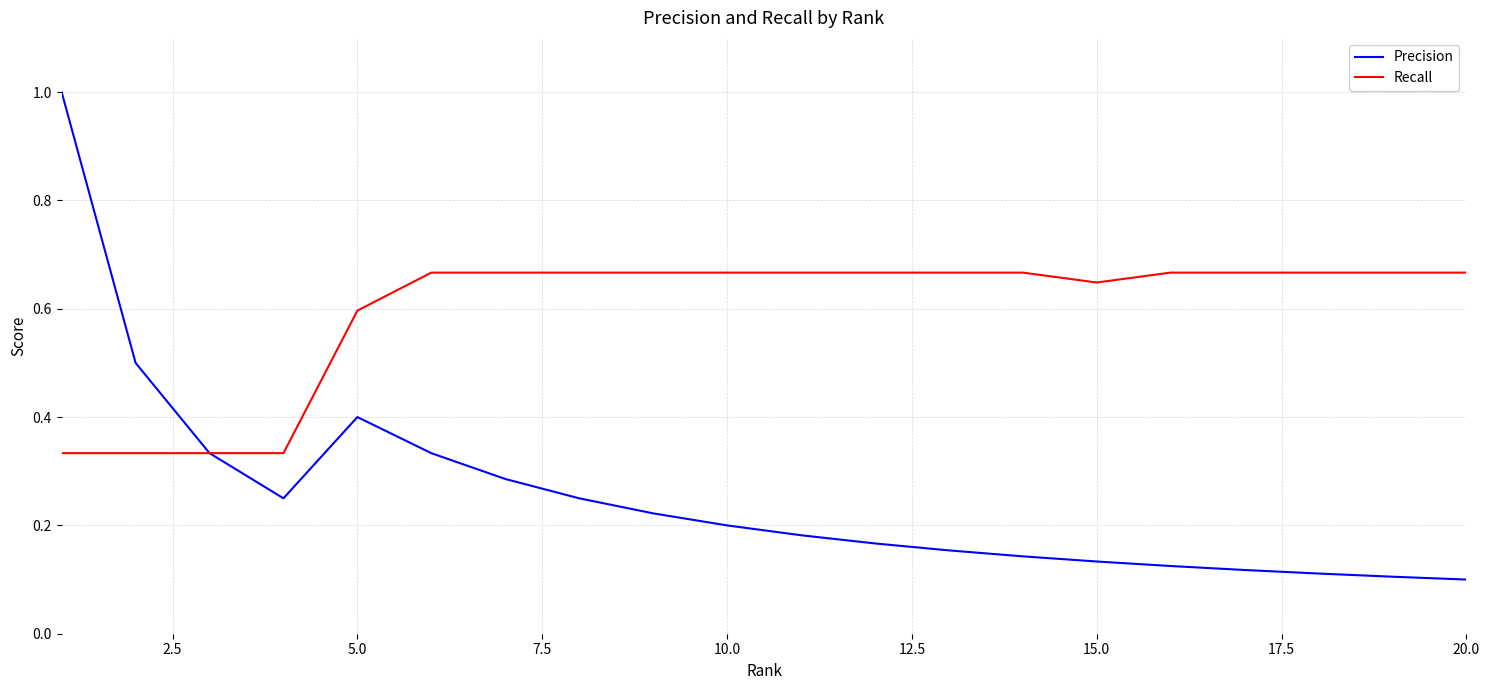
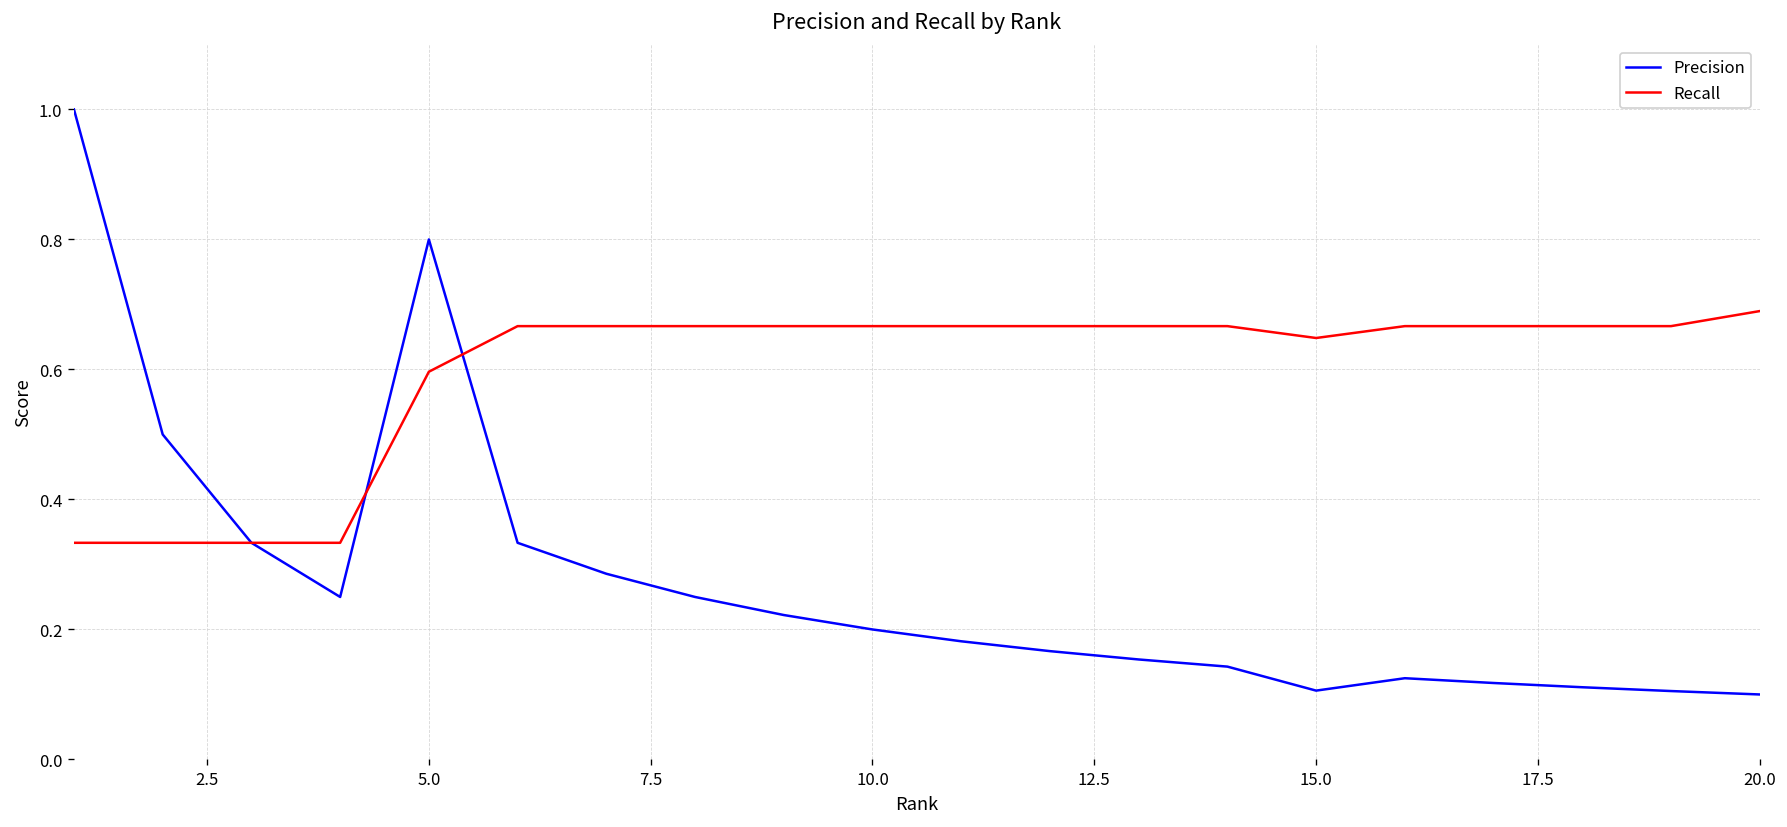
Precision, 5.0: 0.4 -> 0.8
Precision, 15.0: 0.13 -> 0.11
Recall, 20.0: 0.67 -> 0.69
